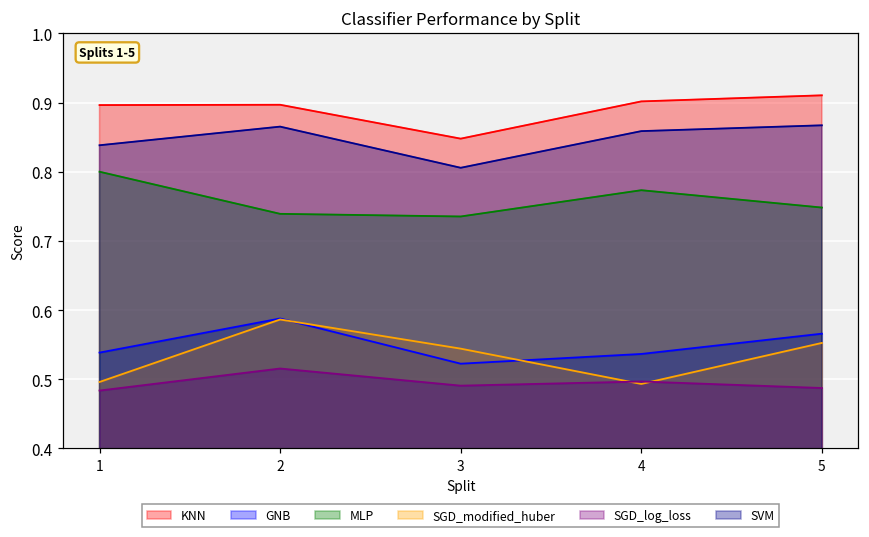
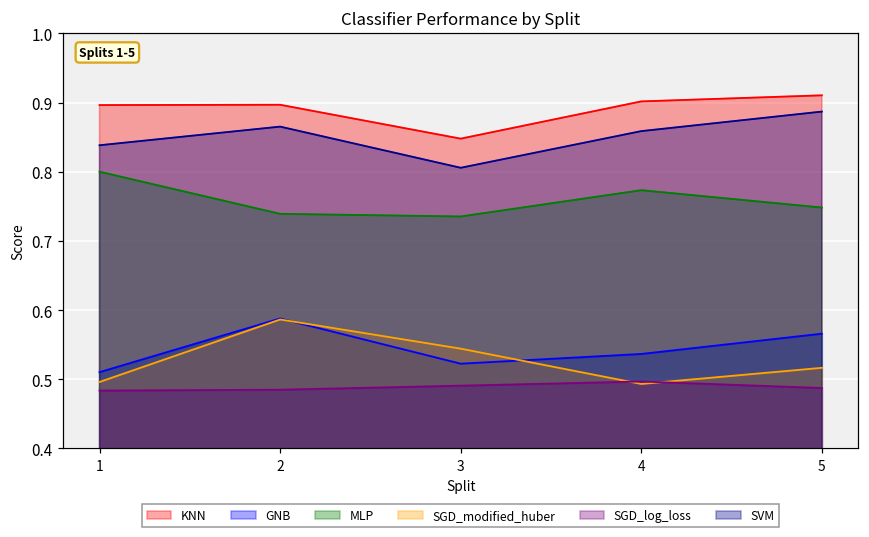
GNB, 1: 0.54 -> 0.51
SGD_log_loss, 2: 0.52 -> 0.48
SGD_modified_huber, 5: 0.55 -> 0.52
SVM, 5: 0.87 -> 0.89
